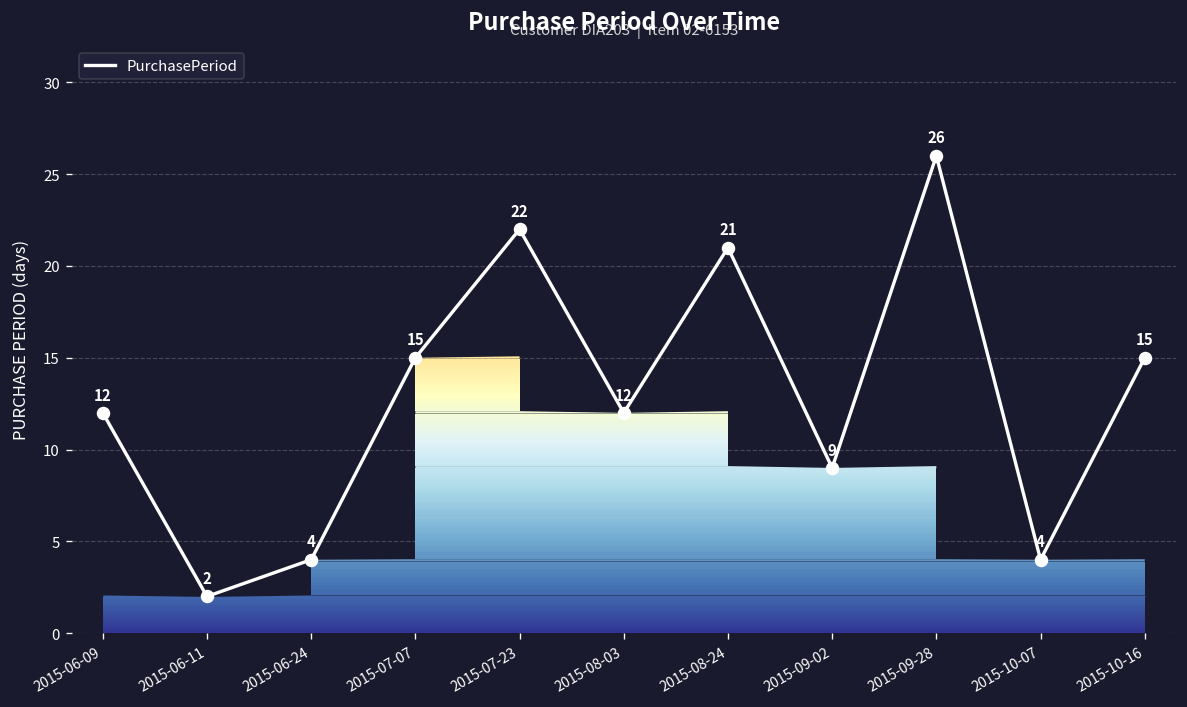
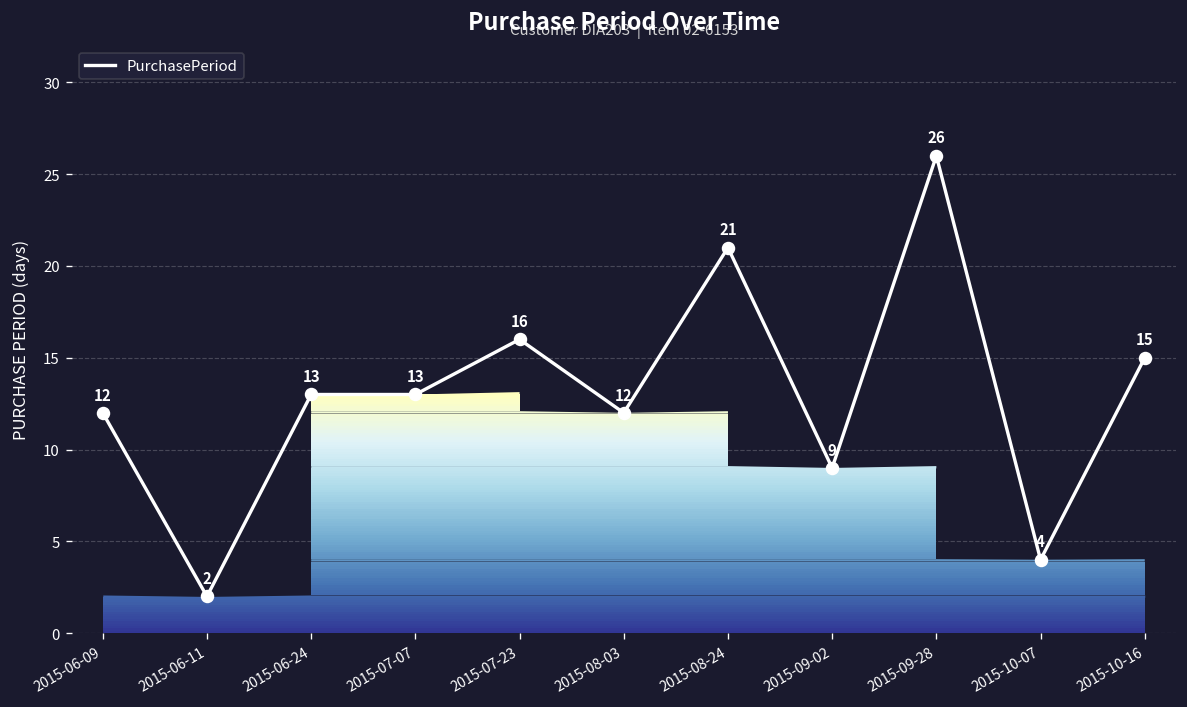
PurchasePeriod, 2015-06-24: 4 -> 13
PurchasePeriod, 2015-07-07: 15 -> 13
PurchasePeriod, 2015-07-23: 22 -> 16
